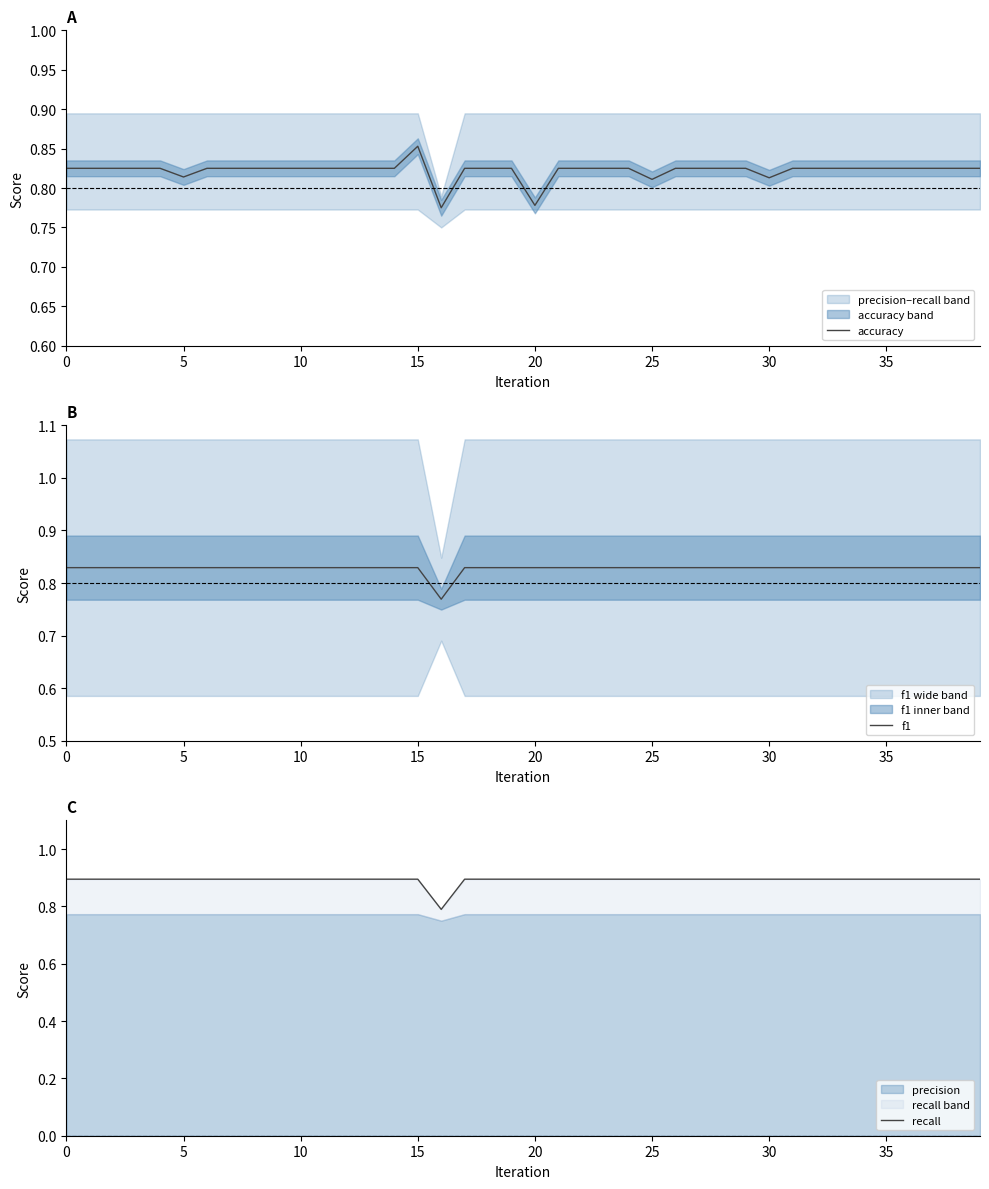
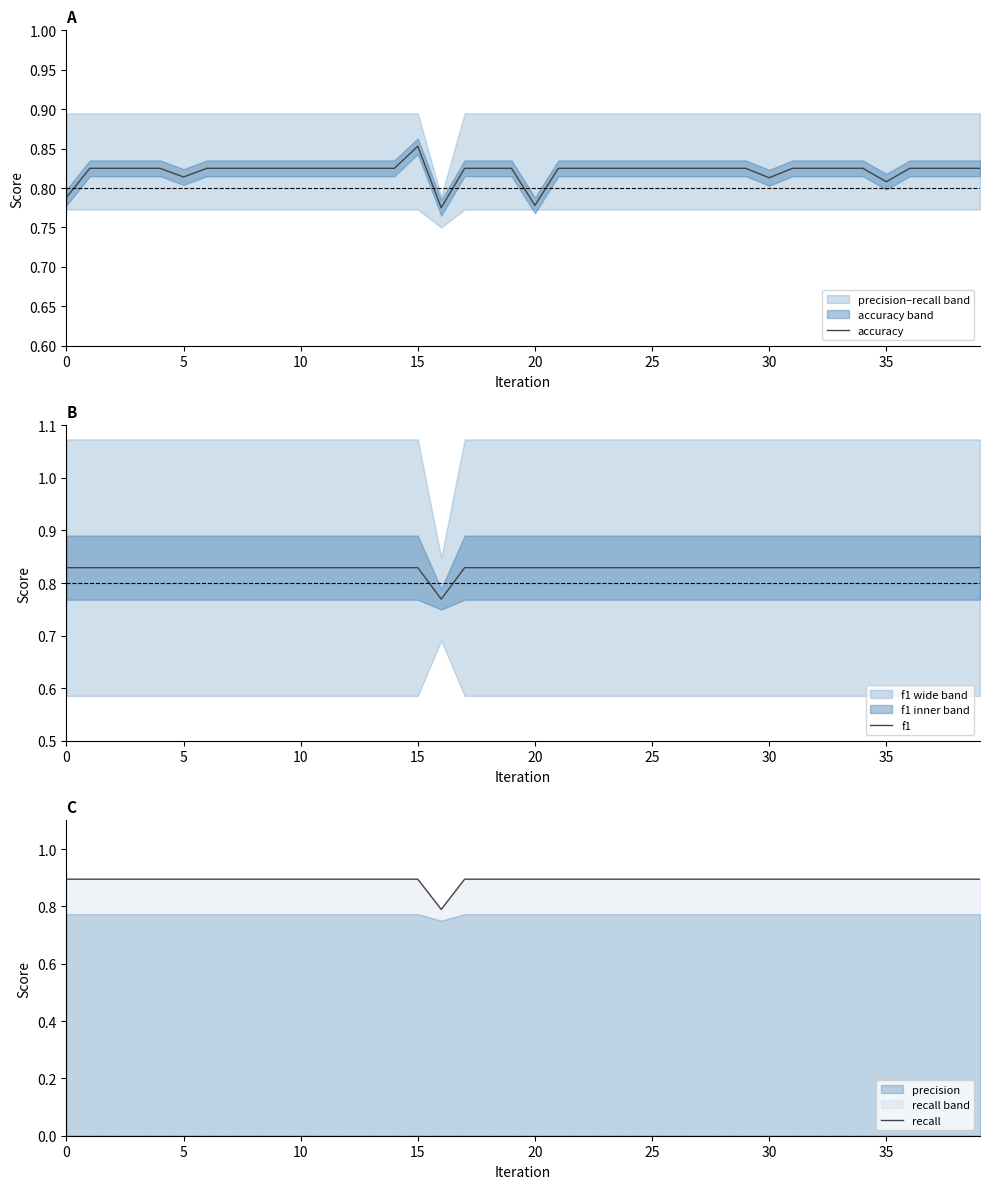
A, accuracy, 0: 0.83 -> 0.79
A, accuracy, 25: 0.81 -> 0.83
A, accuracy, 35: 0.83 -> 0.81
